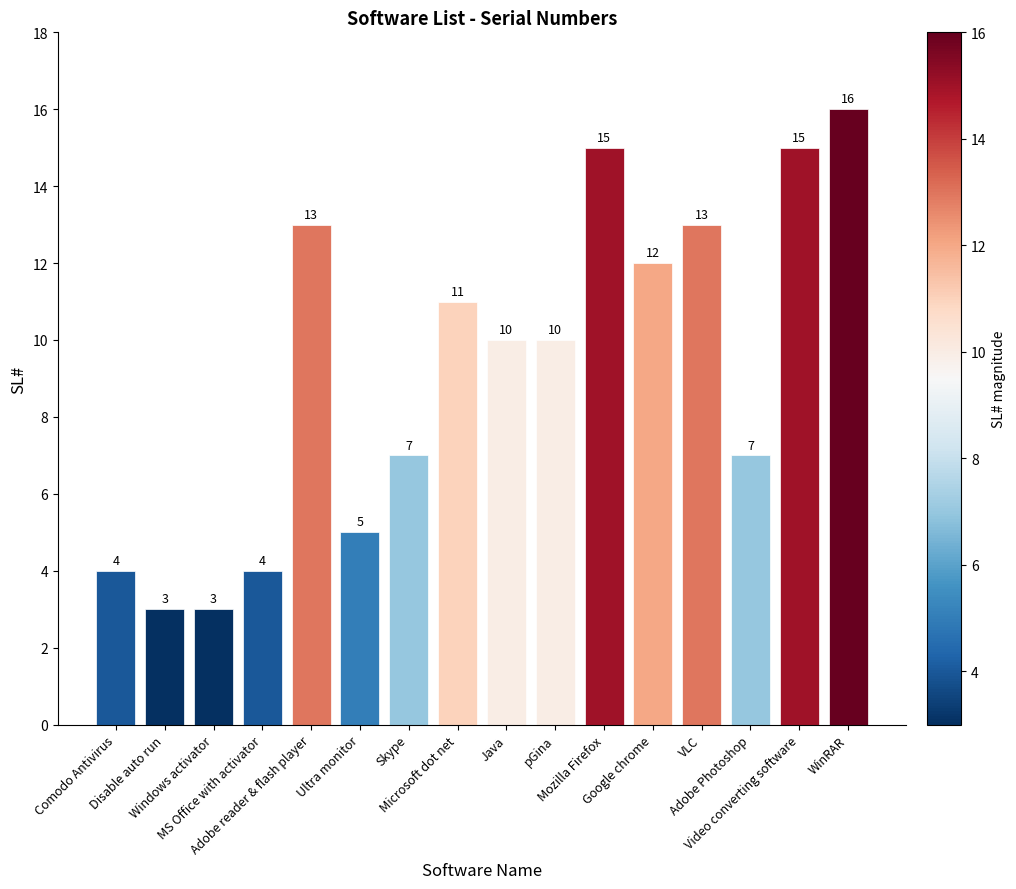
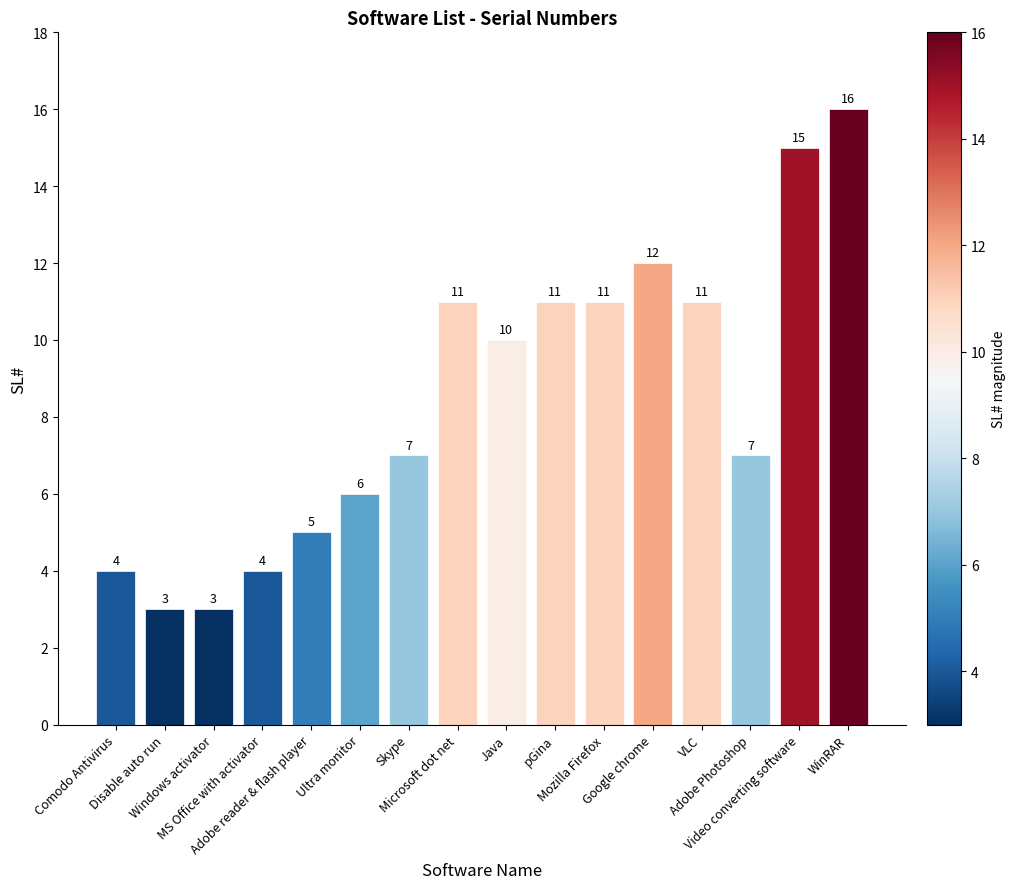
Adobe reader & flash player: 13 -> 5
Ultra monitor: 5 -> 6
pGina: 10 -> 11
Mozilla Firefox: 15 -> 11
VLC: 13 -> 11
